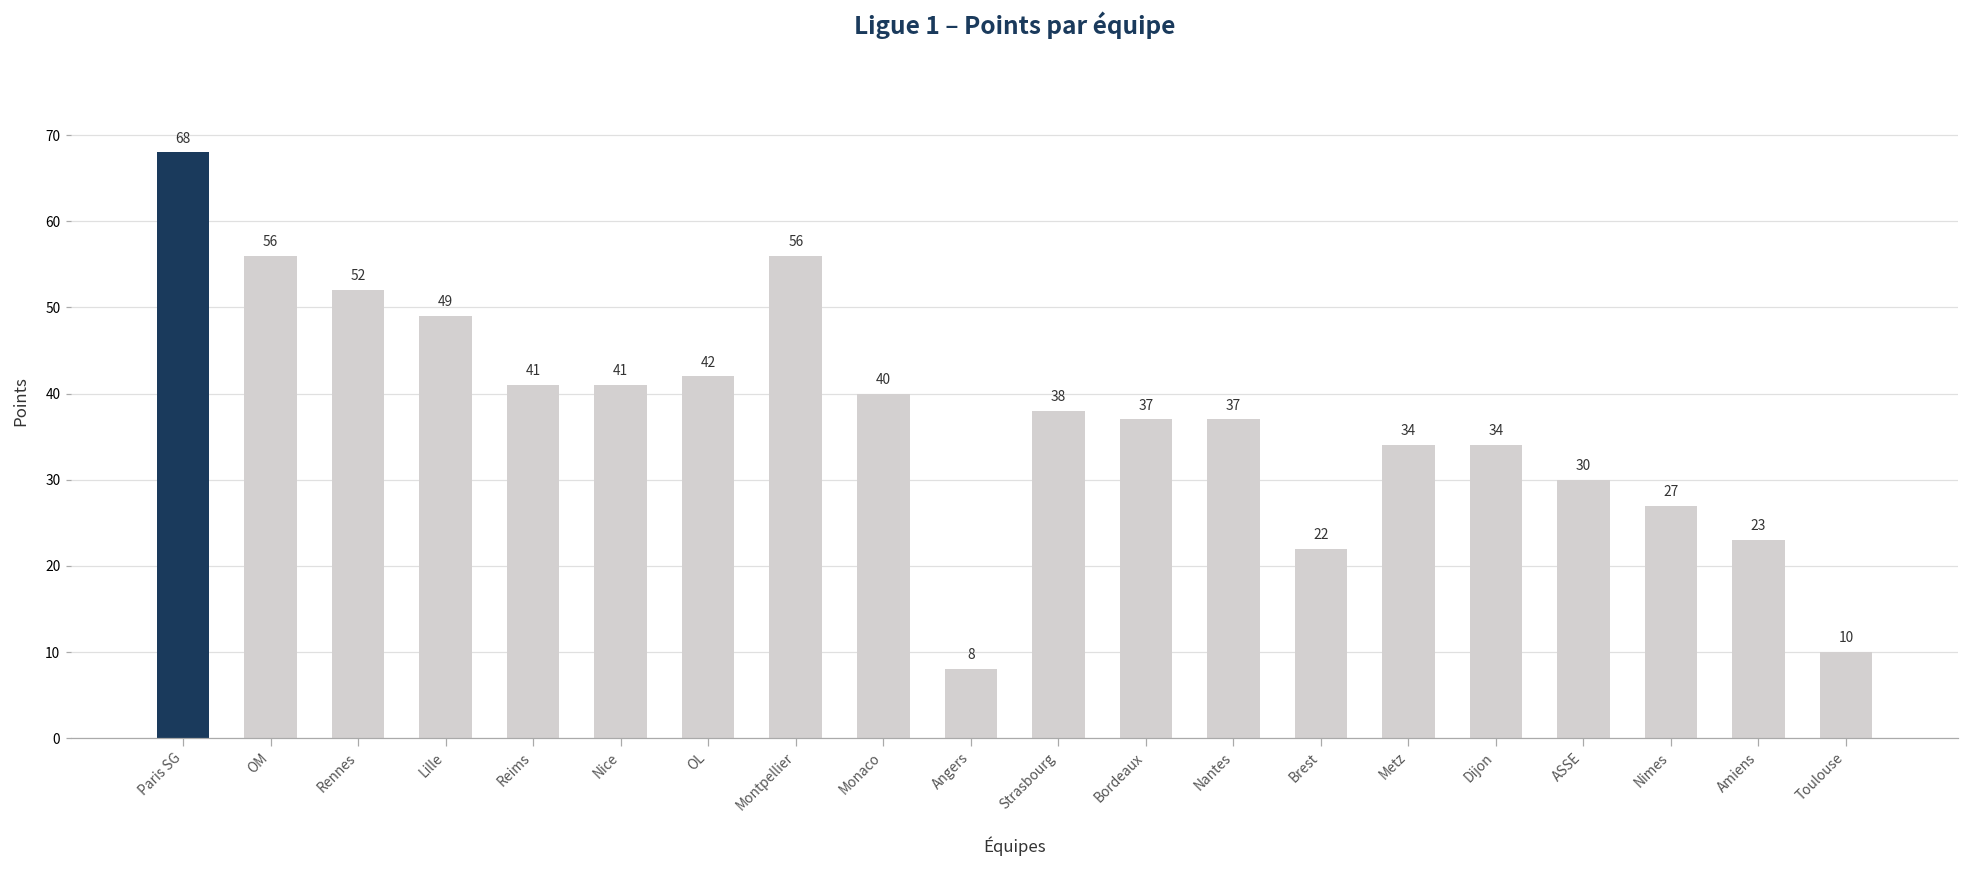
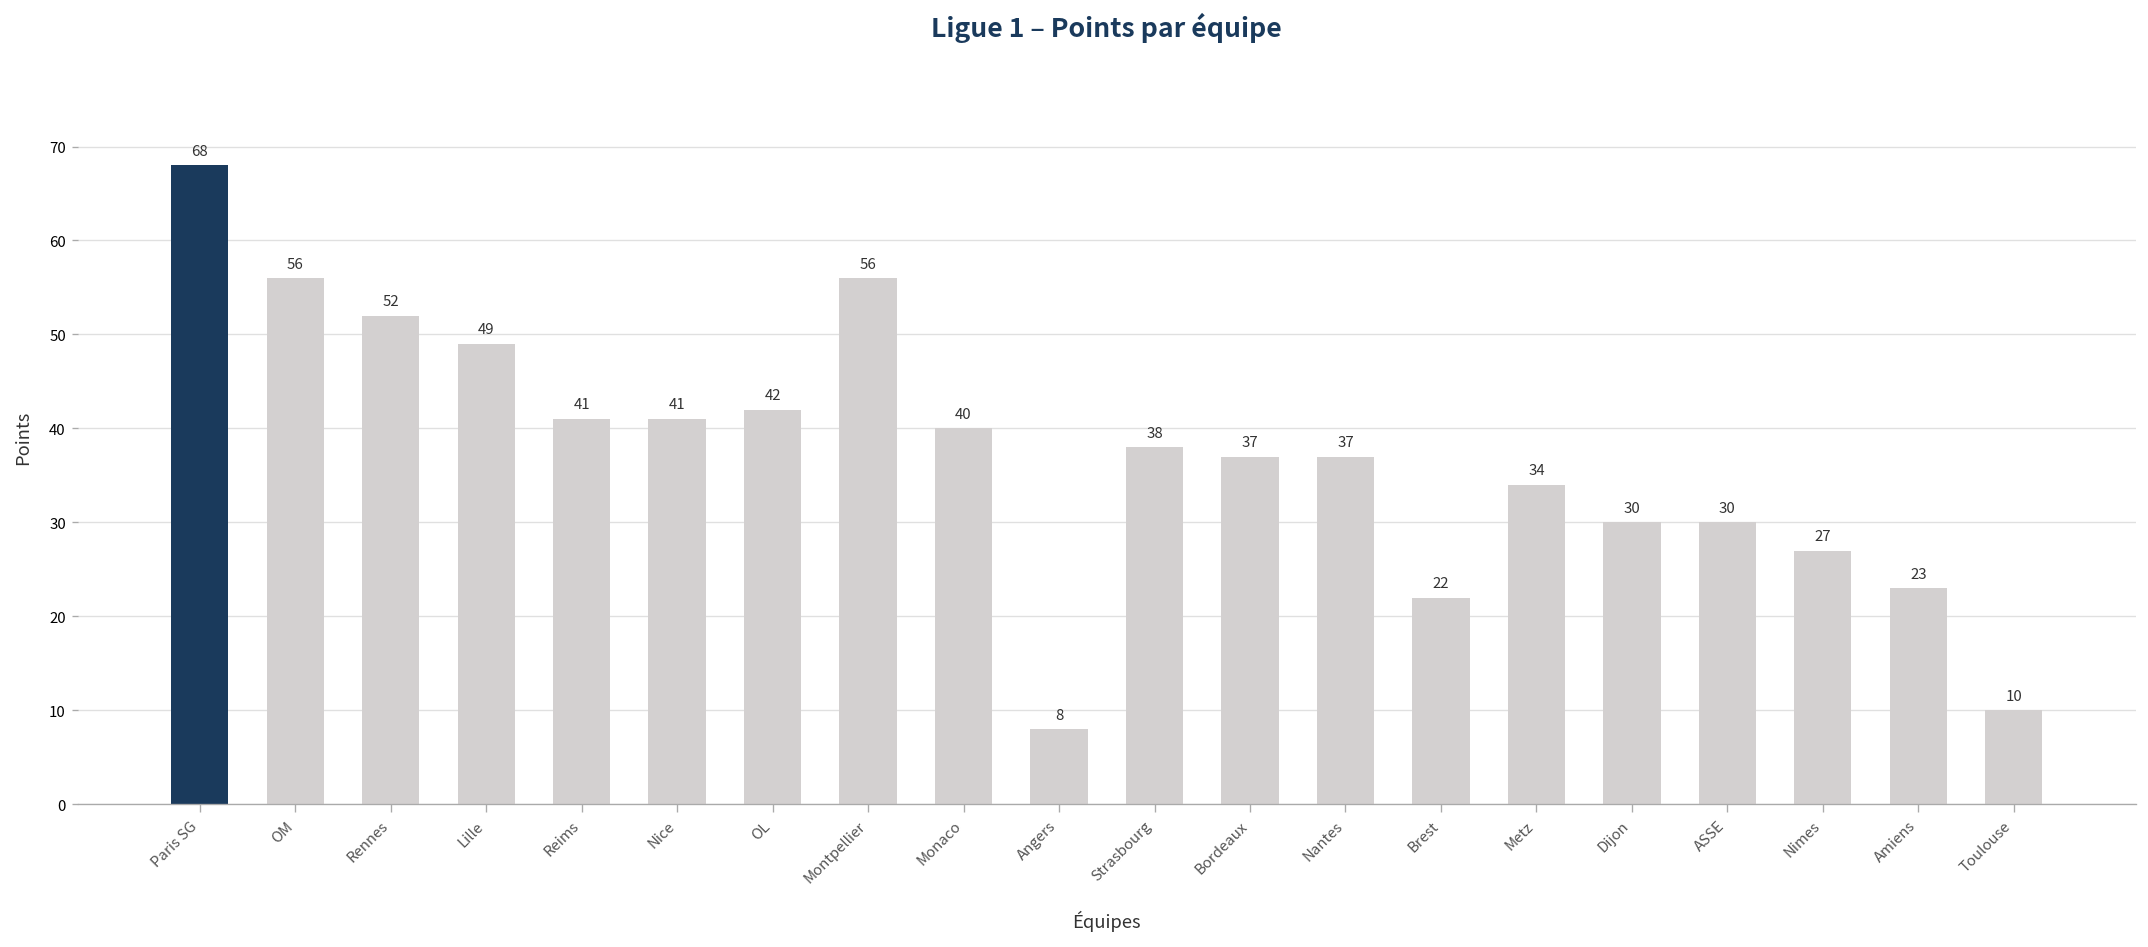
Dijon: 34 -> 30
